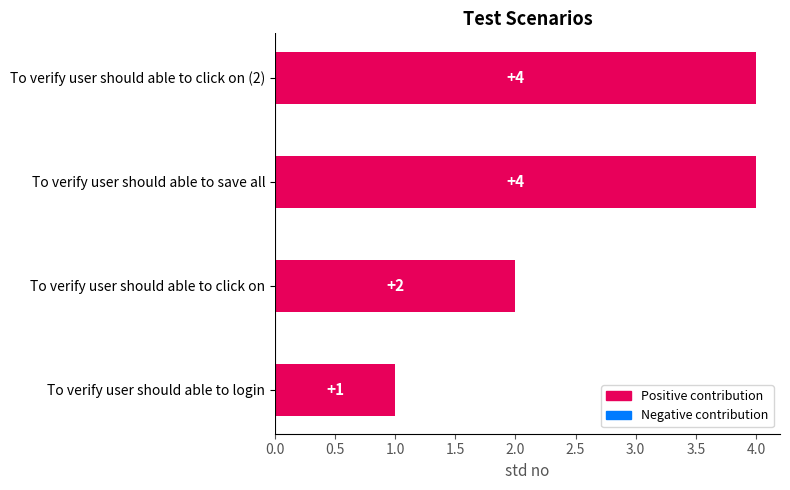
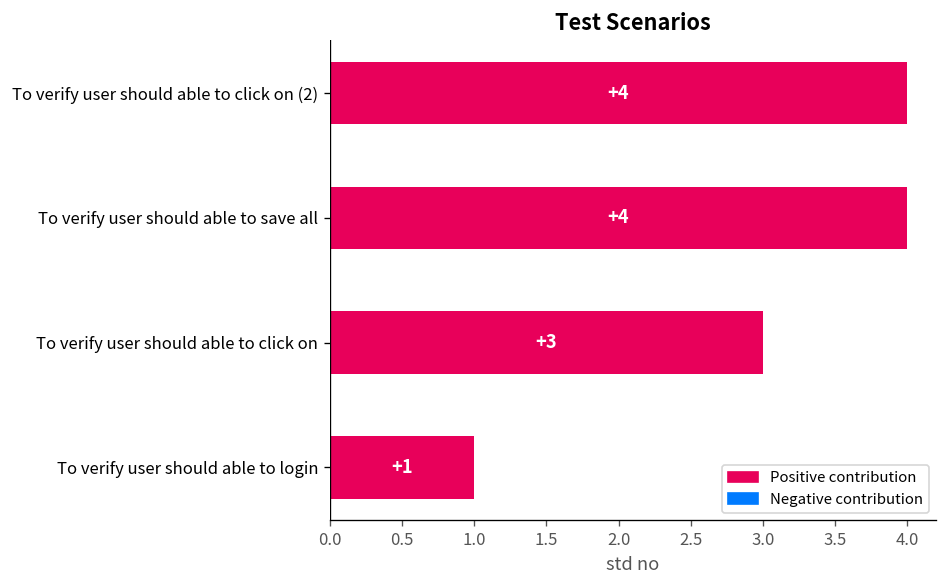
To verify user should able to click on: +2 -> +3
